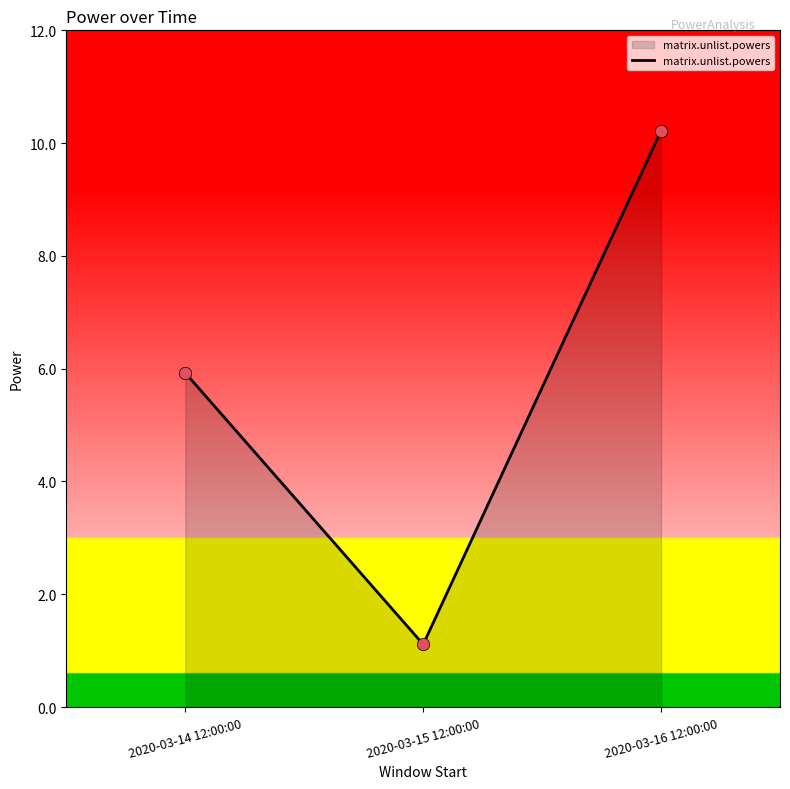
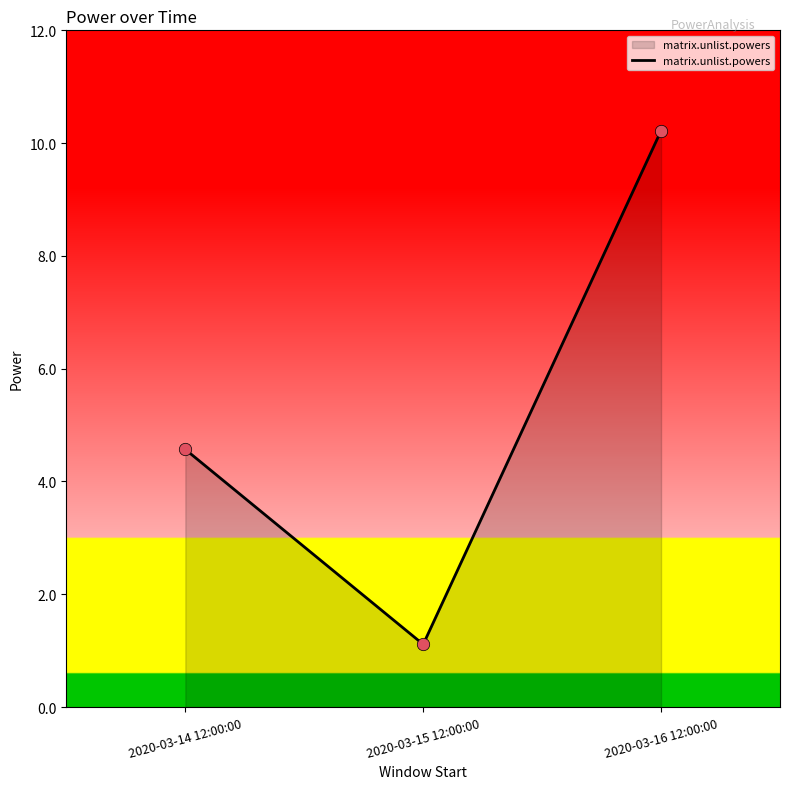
2020-03-14 12:00:00: 5.9 -> 4.6
